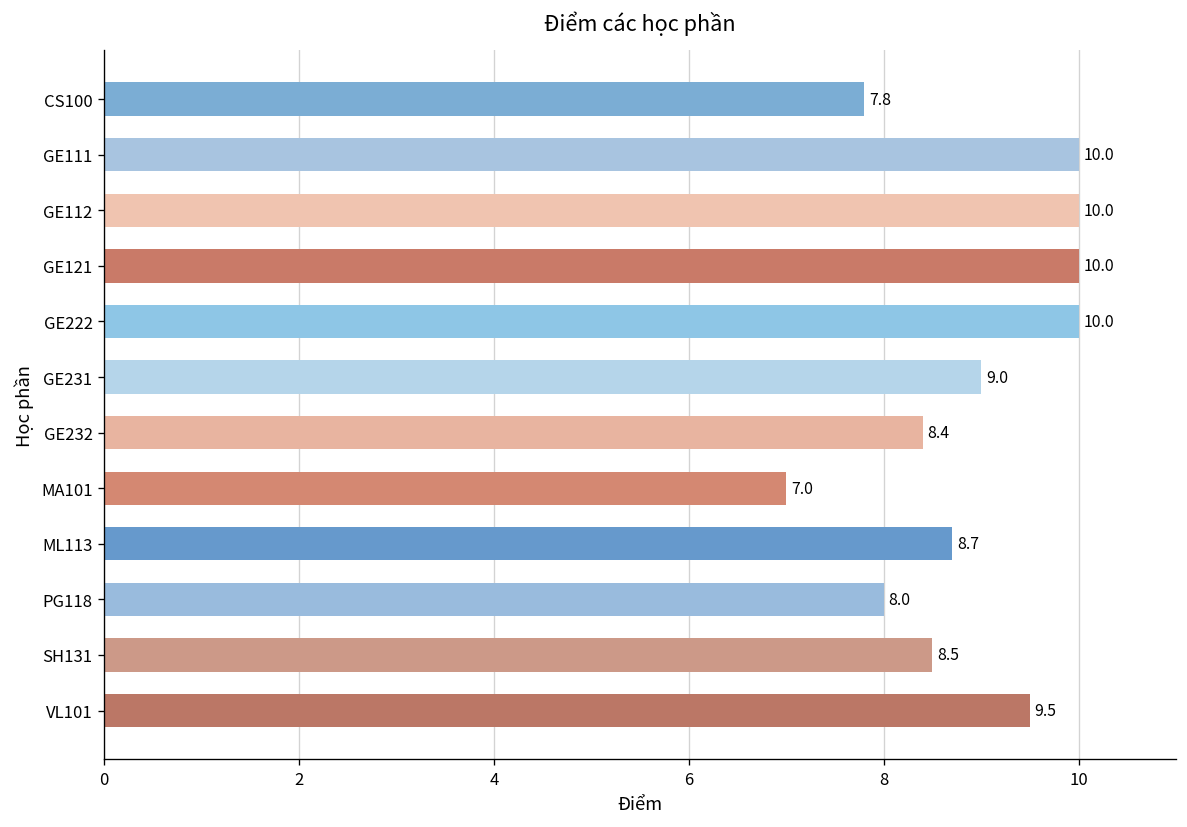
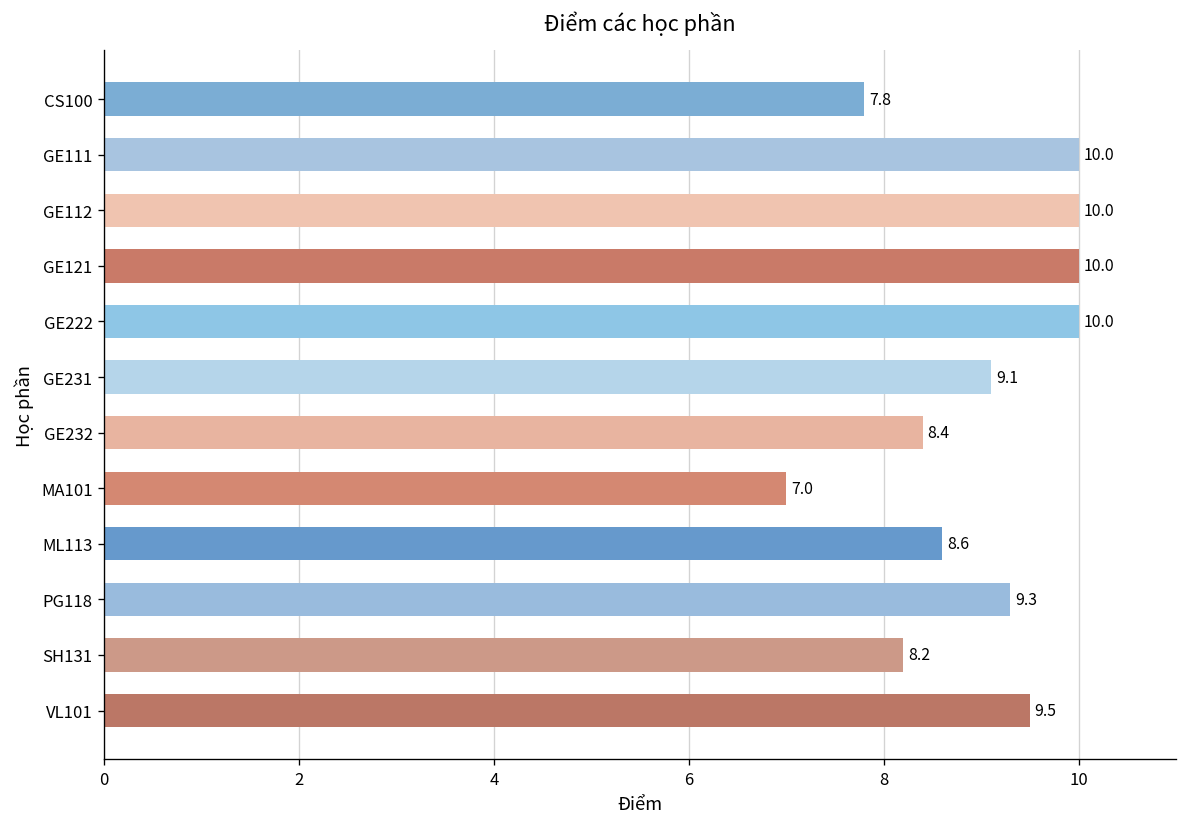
GE231: 9.0 -> 9.1
ML113: 8.7 -> 8.6
PG118: 8.0 -> 9.3
SH131: 8.5 -> 8.2
